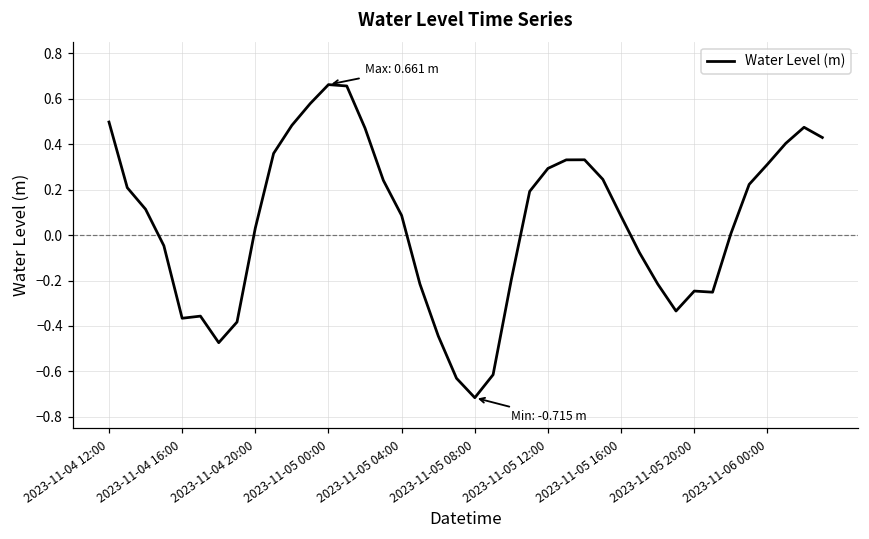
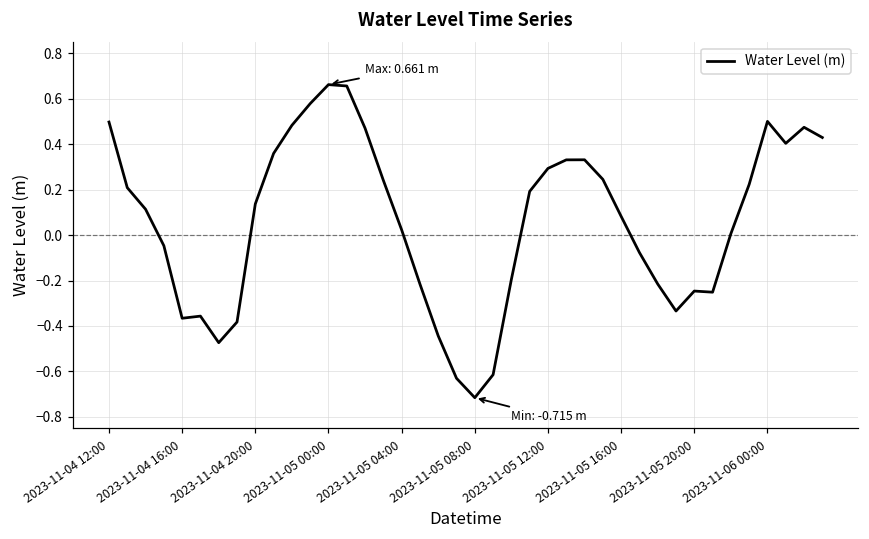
2023-11-04 20:00: 0.03 -> 0.14
2023-11-05 04:00: 0.09 -> 0.02
2023-11-06 00:00: 0.31 -> 0.50
